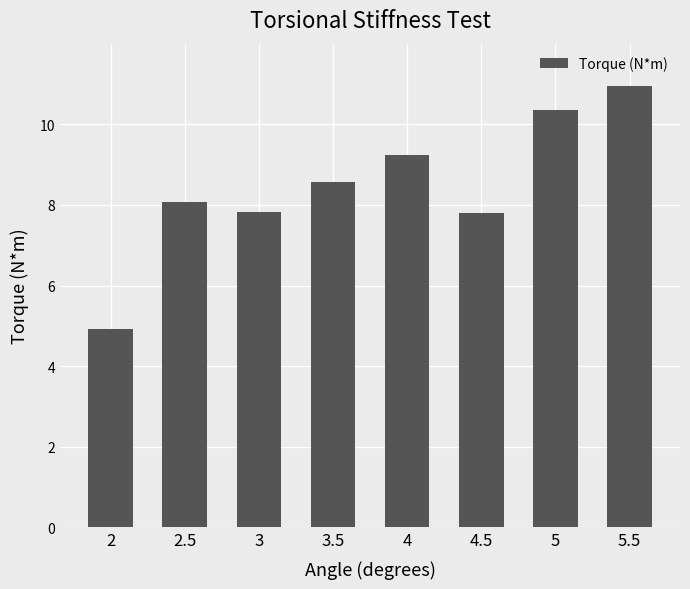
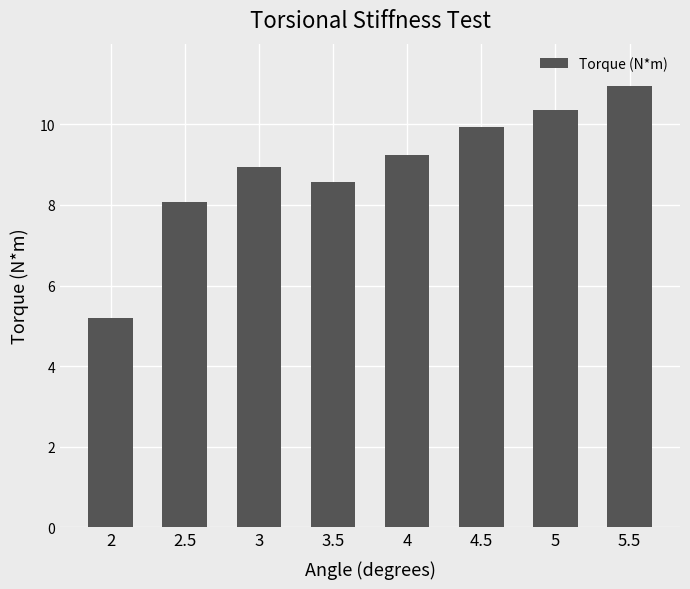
2: 4.9 -> 5.2
3: 7.8 -> 8.9
4.5: 7.8 -> 9.9
